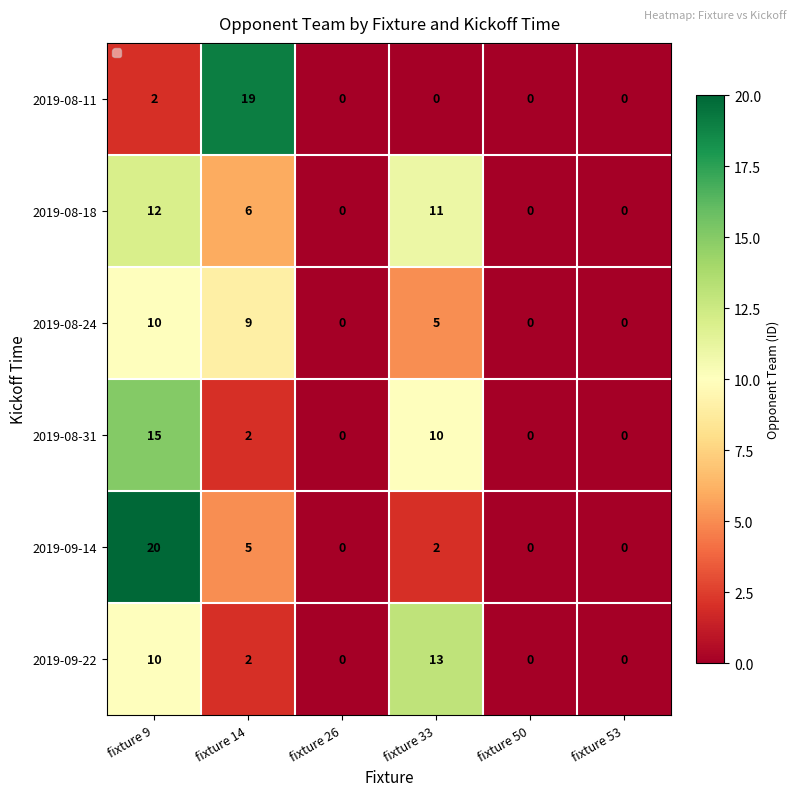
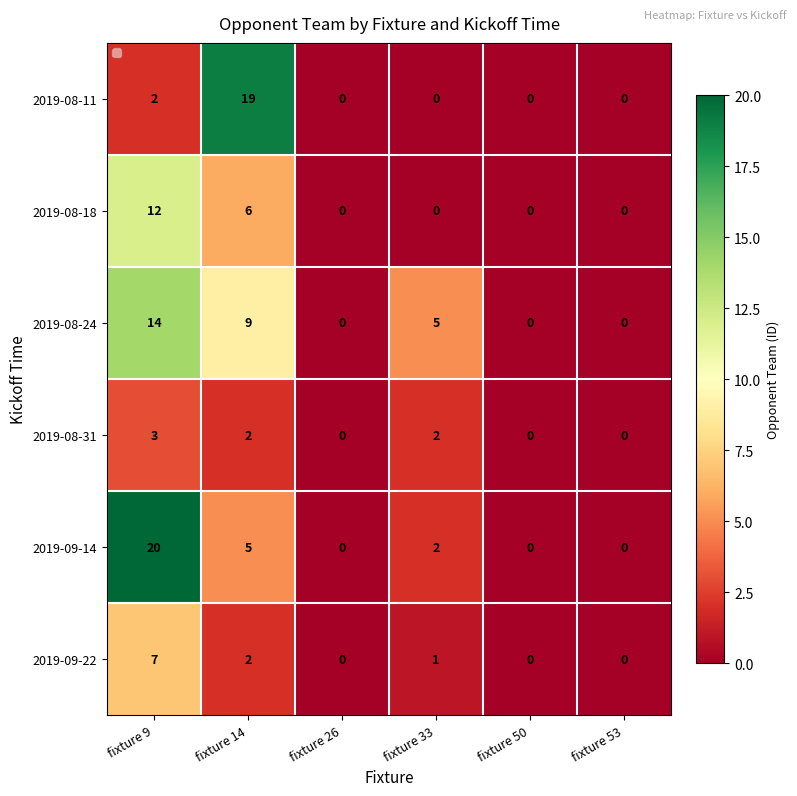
2019-08-18, fixture 33: 11 -> 0
2019-08-24, fixture 9: 10 -> 14
2019-08-31, fixture 9: 15 -> 3
2019-08-31, fixture 33: 10 -> 2
2019-09-22, fixture 9: 10 -> 7
2019-09-22, fixture 33: 13 -> 1
